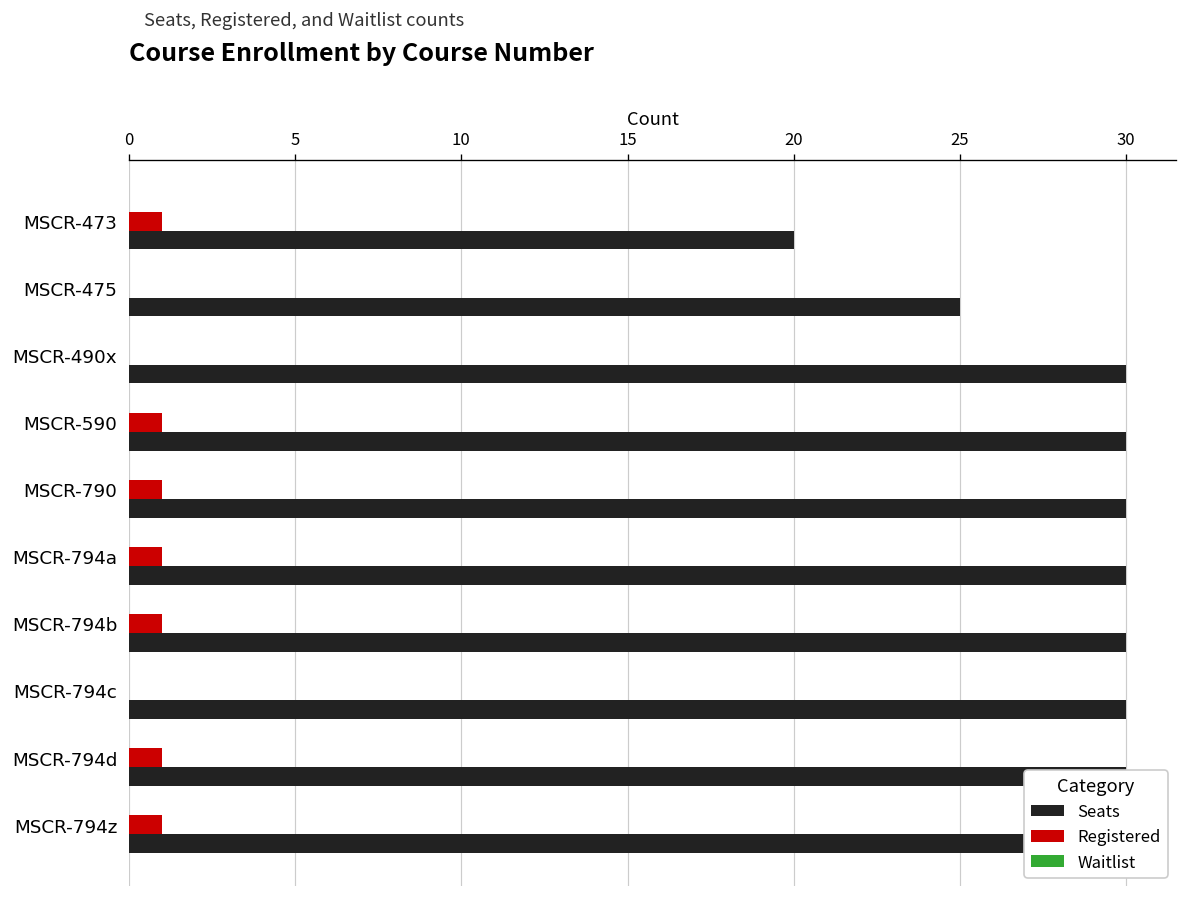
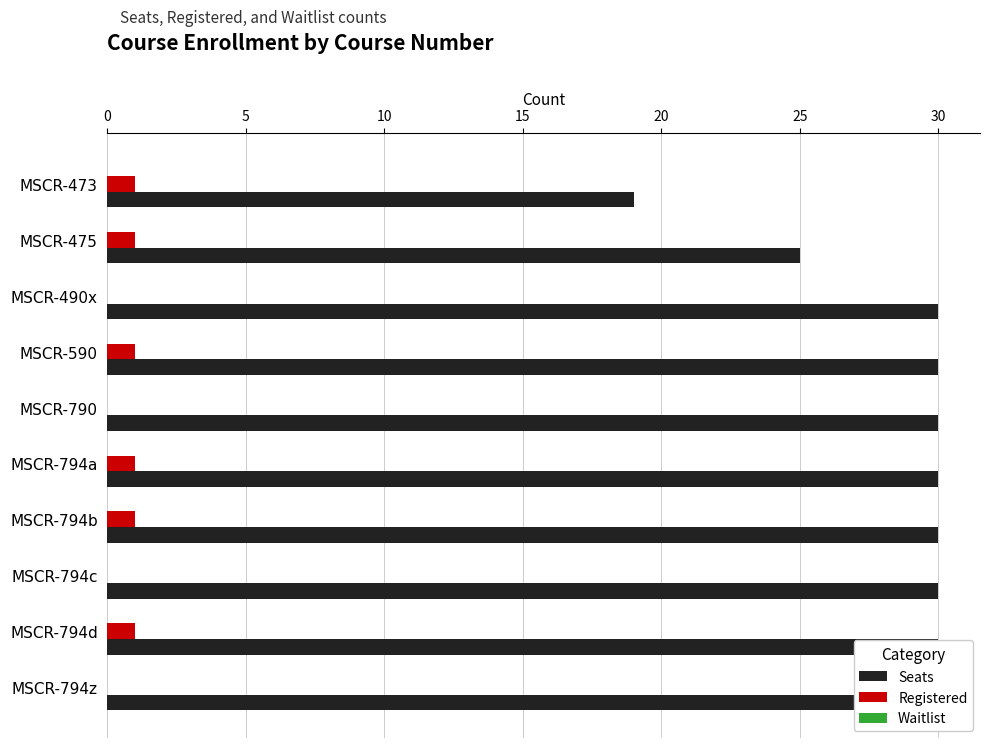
Seats, MSCR-473: 20 -> 19
Registered, MSCR-475: 0 -> 1
Registered, MSCR-790: 1 -> 0
Registered, MSCR-794z: 1 -> 0
